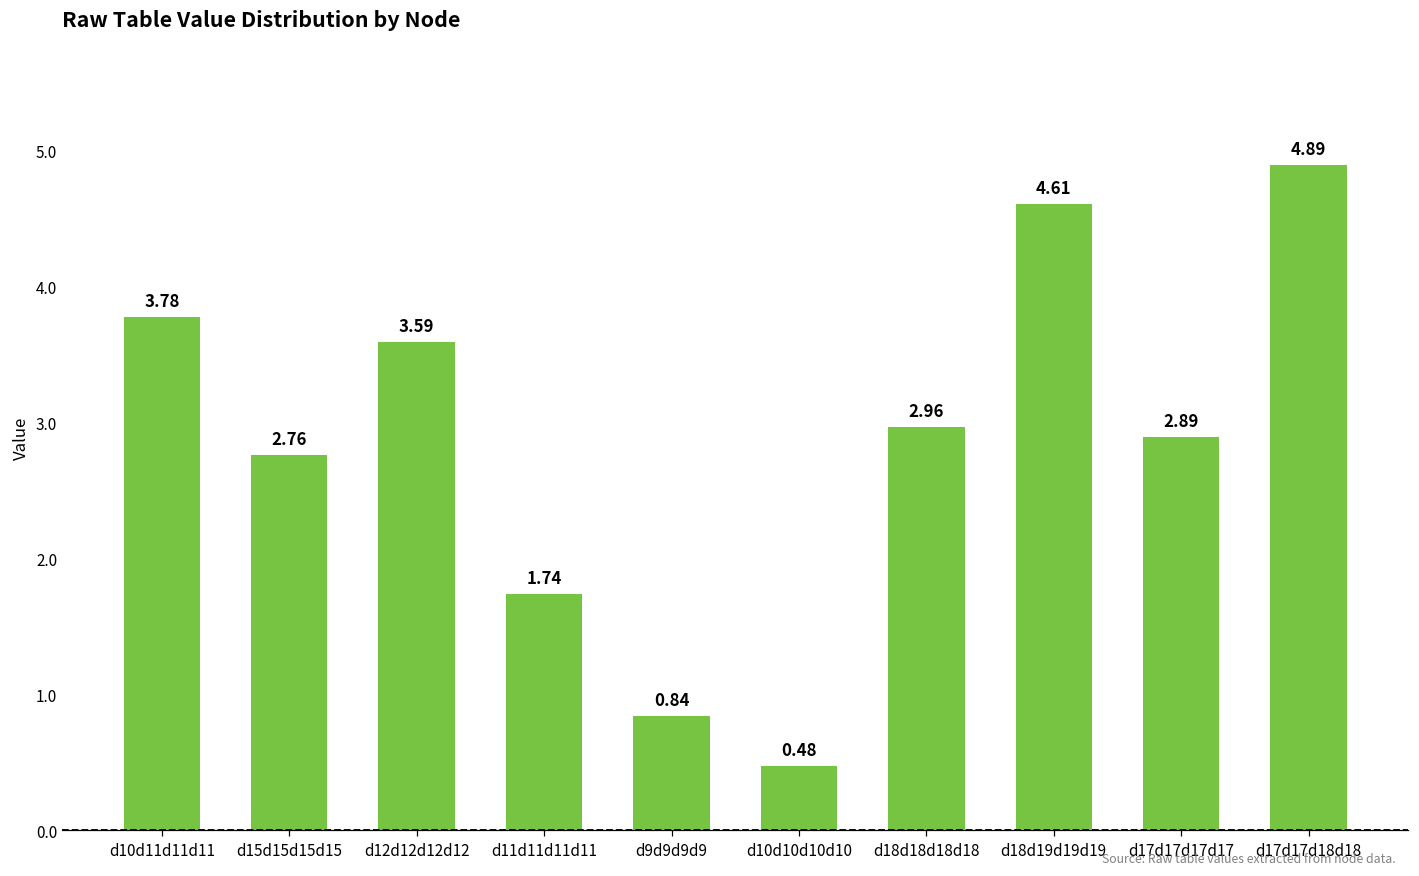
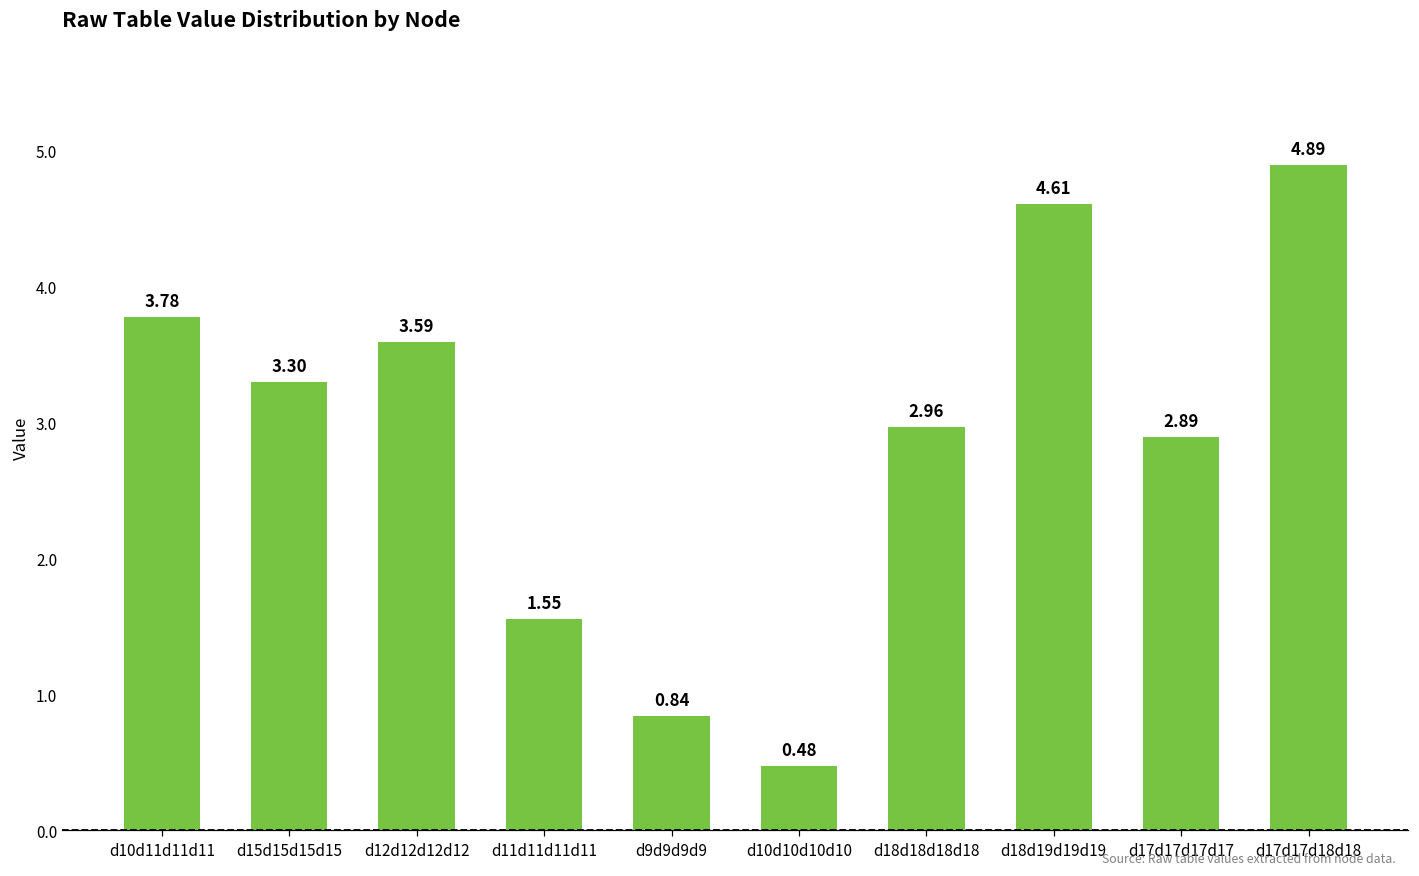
d15d15d15d15: 2.76 -> 3.30
d11d11d11d11: 1.74 -> 1.55
